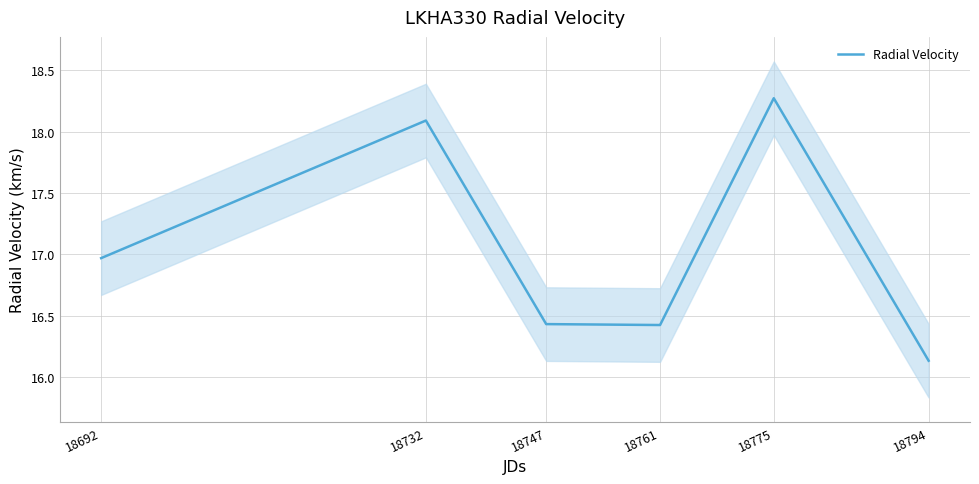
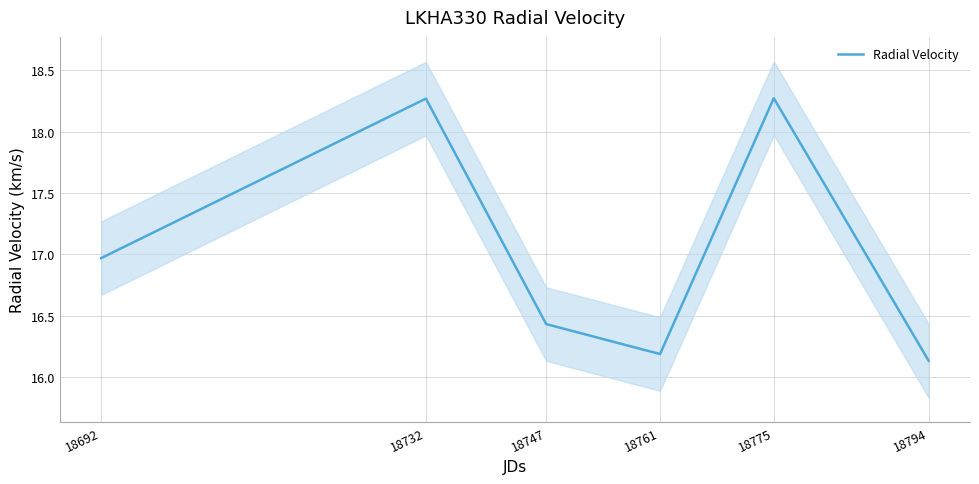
Radial Velocity, 18732: 18.09 -> 18.27
Radial Velocity, 18761: 16.42 -> 16.19
